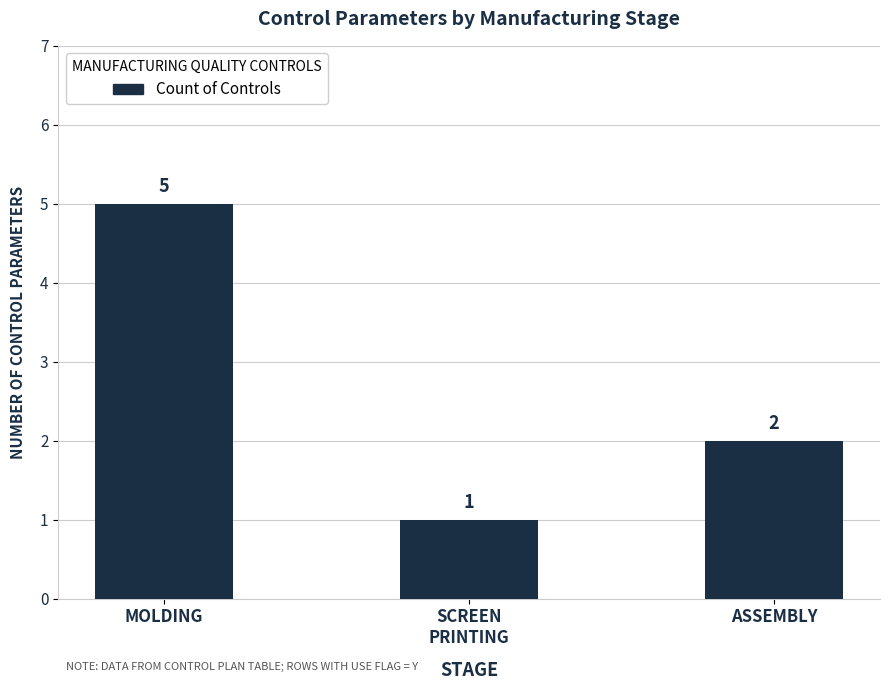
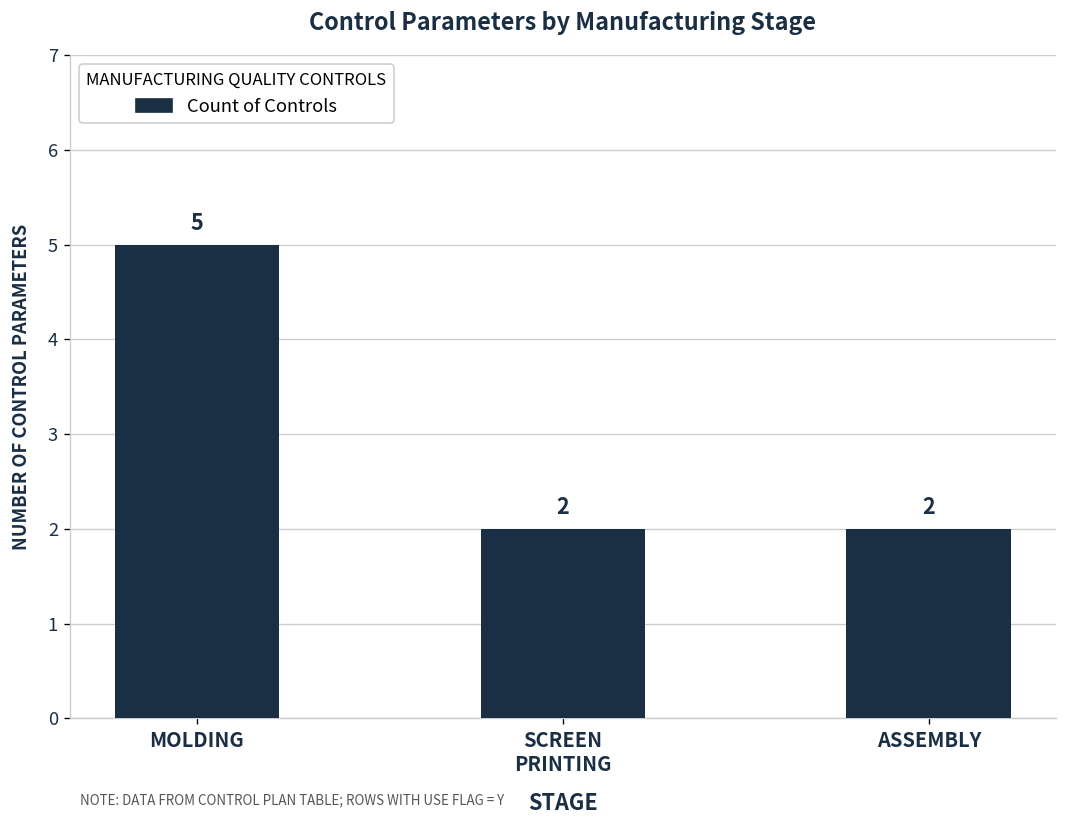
SCREEN PRINTING: 1 -> 2
